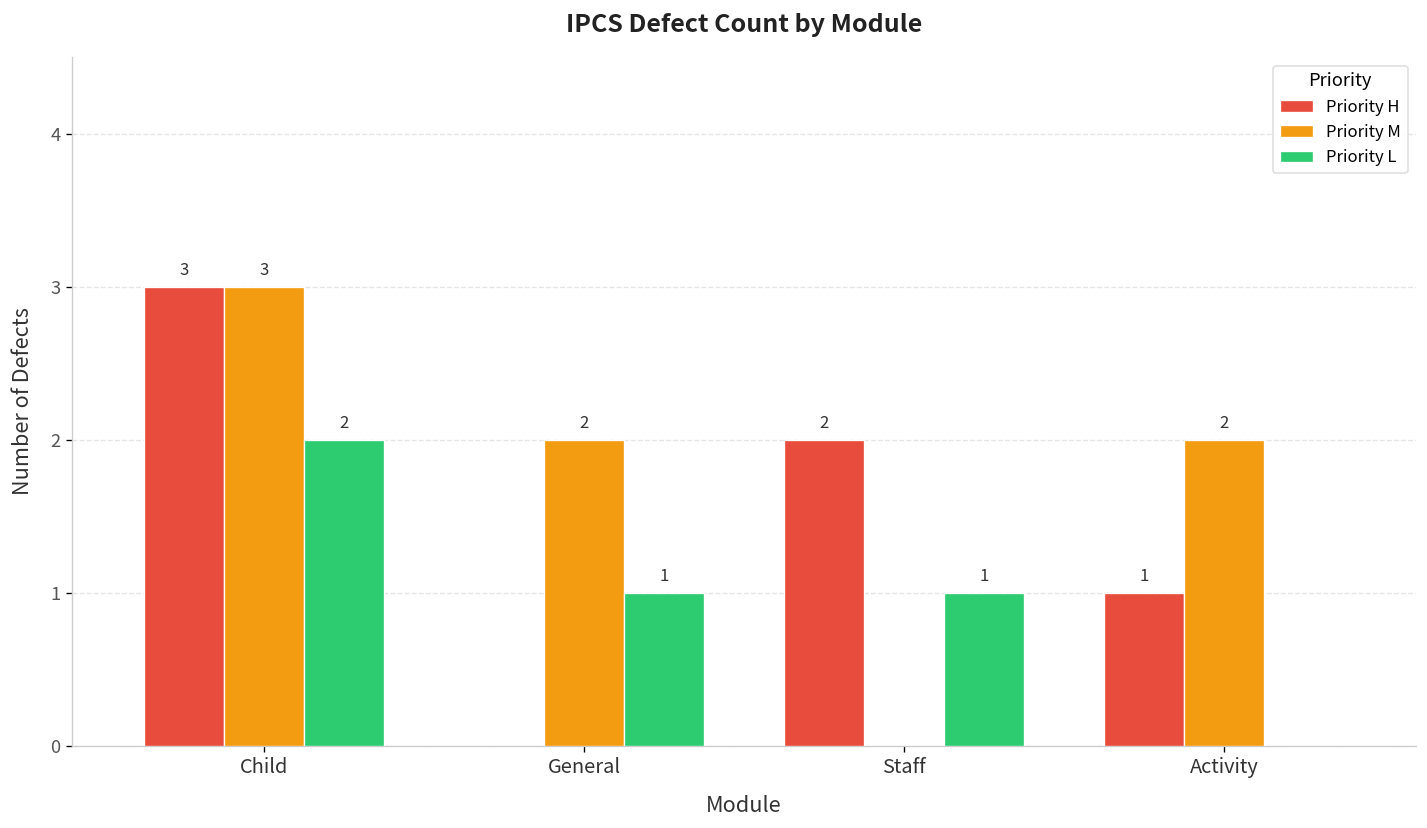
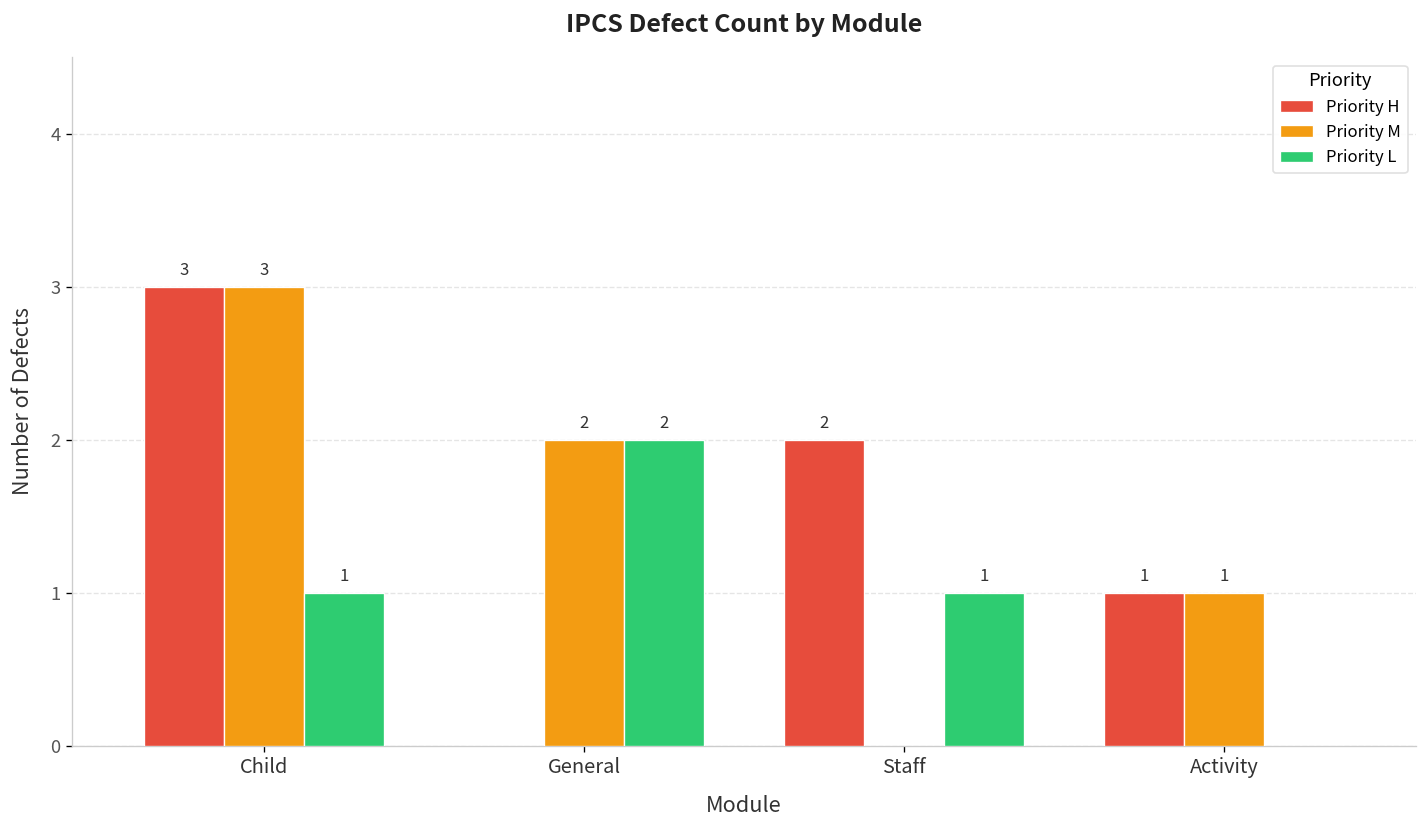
Priority L, Child: 2 -> 1
Priority L, General: 1 -> 2
Priority M, Activity: 2 -> 1
